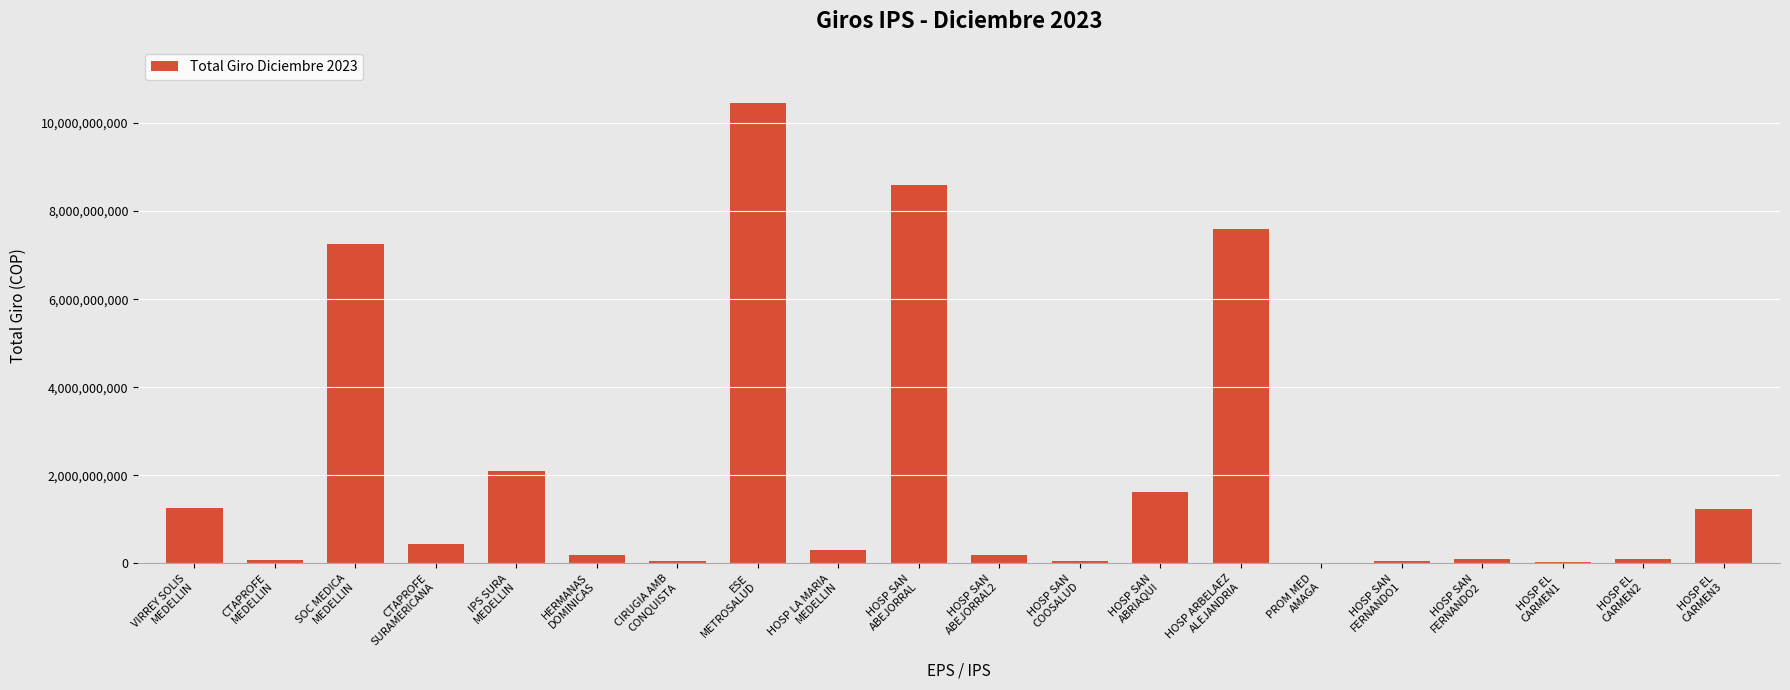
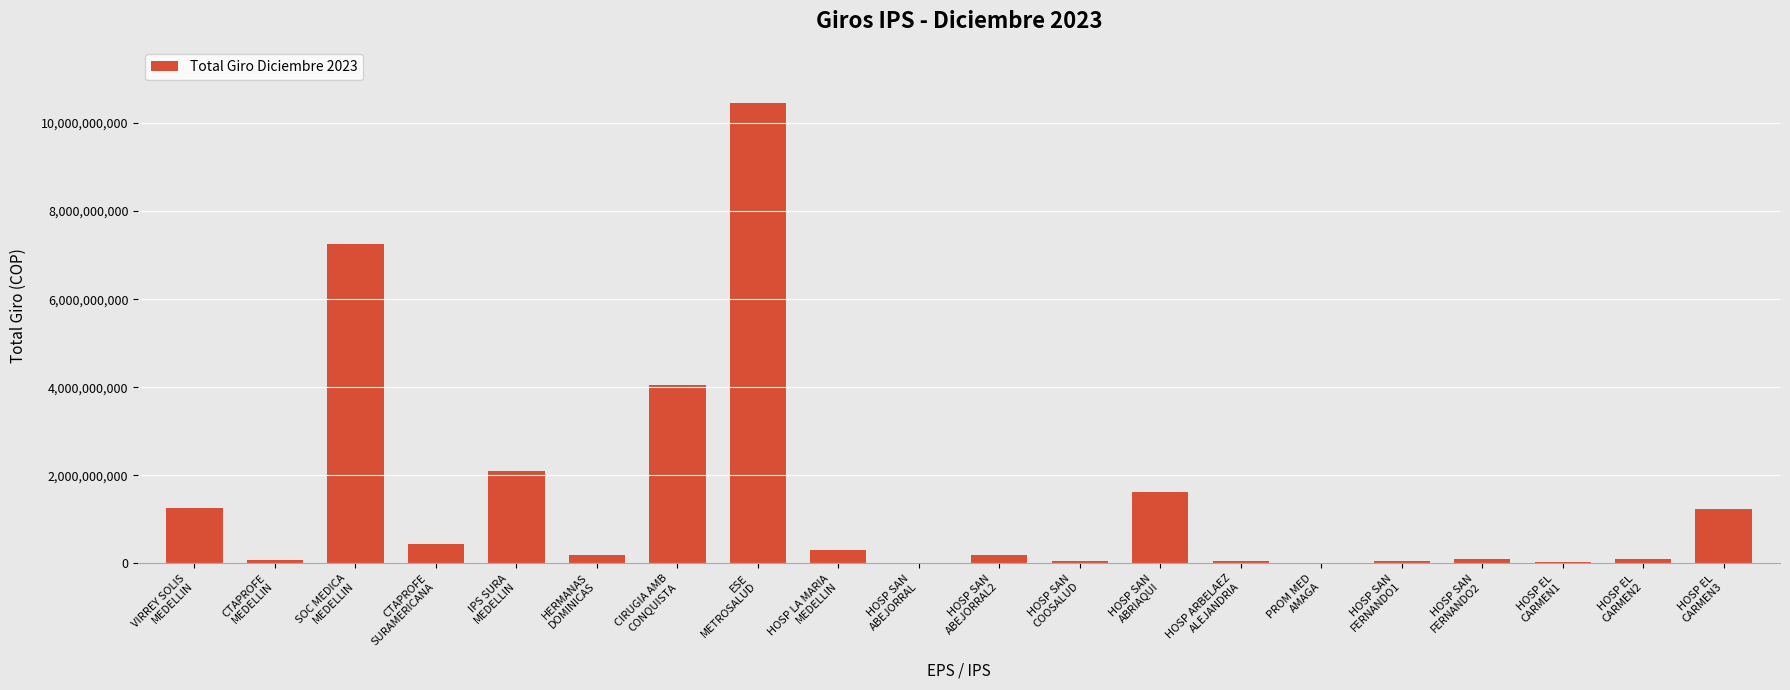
CIRUGIA AMB CONQUISTA: 0 -> 4,100,000,000
HOSP SAN ABEJORRAL: 8,600,000,000 -> 0
HOSP ARBELAEZ ALEJANDRIA: 7,600,000,000 -> 100,000,000
